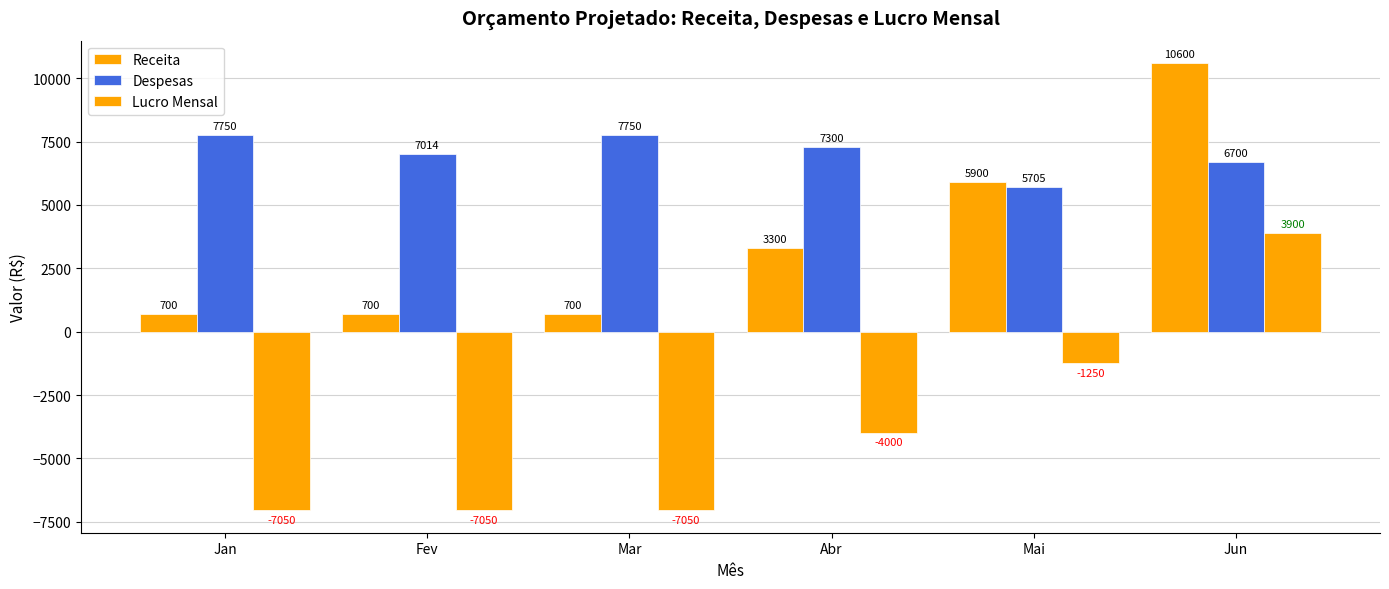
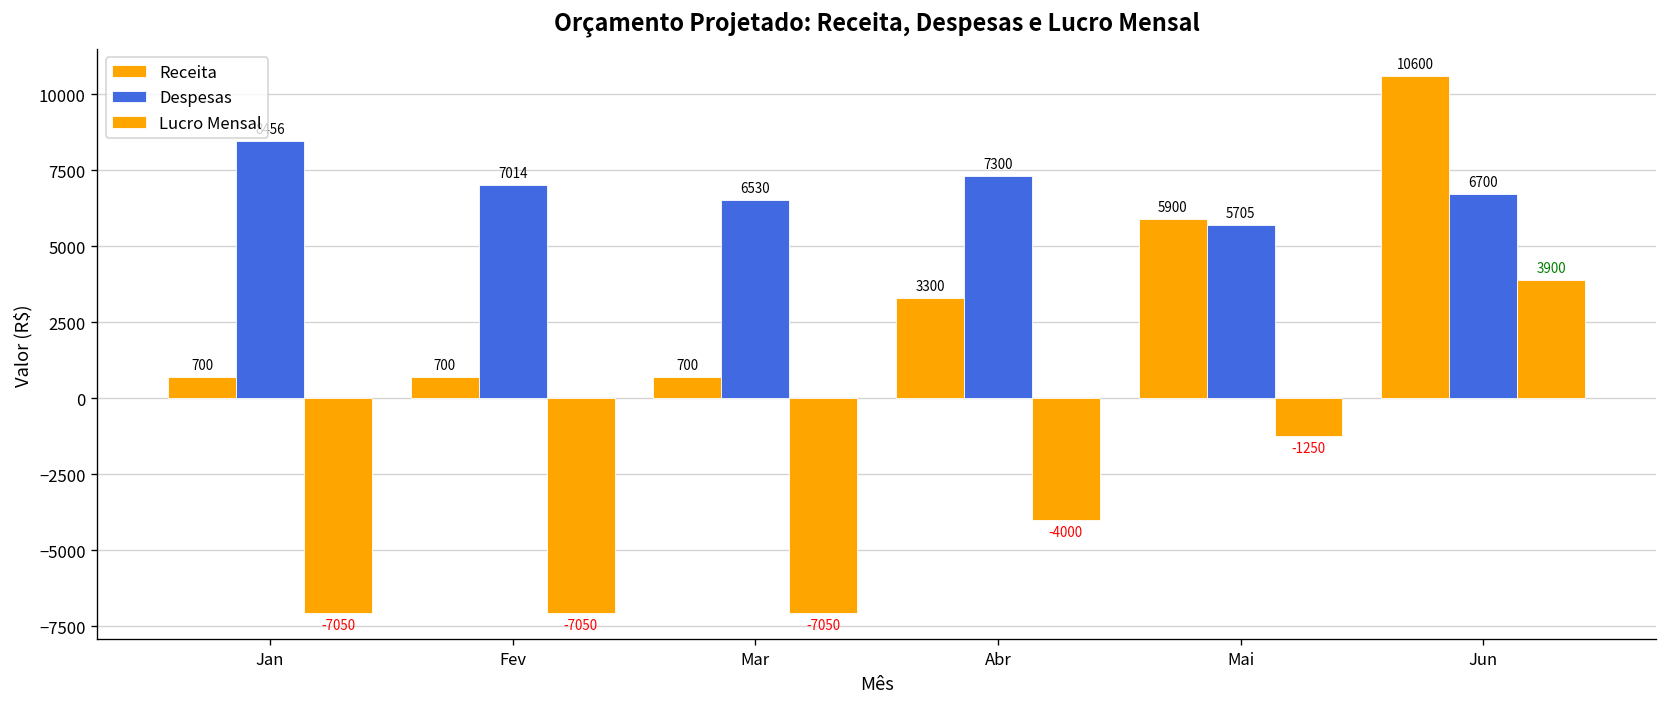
Despesas, Jan: 7800 -> 8500
Despesas, Mar: 7750 -> 6530
